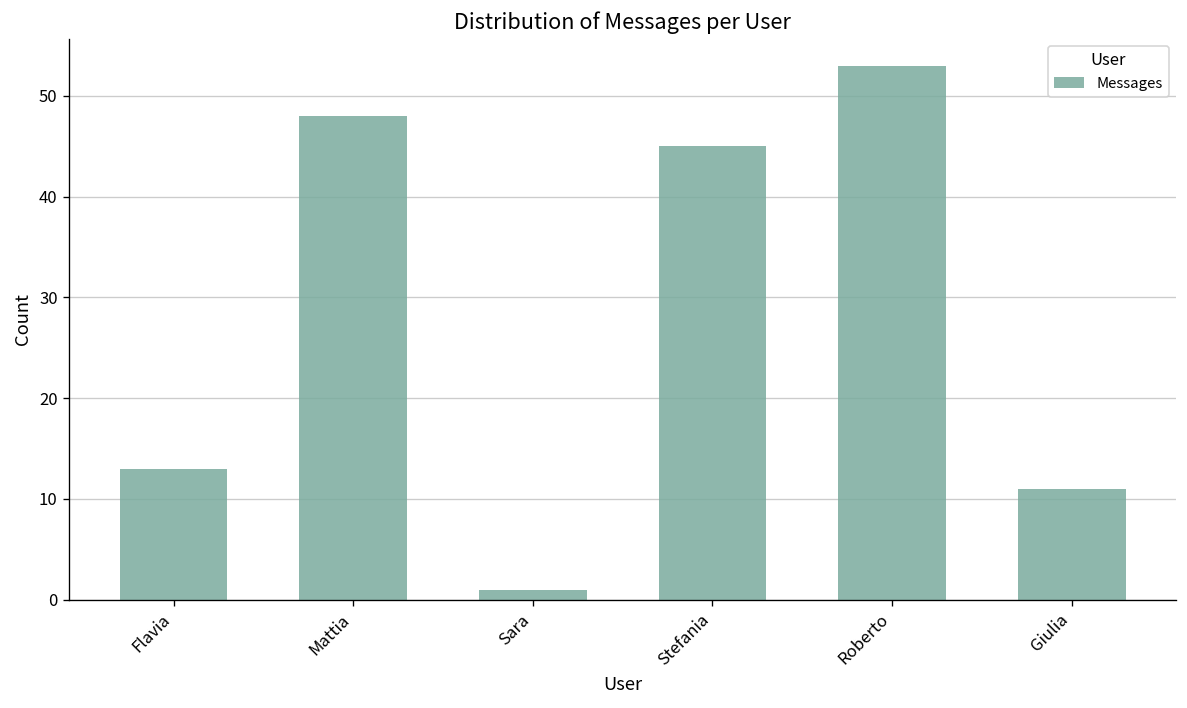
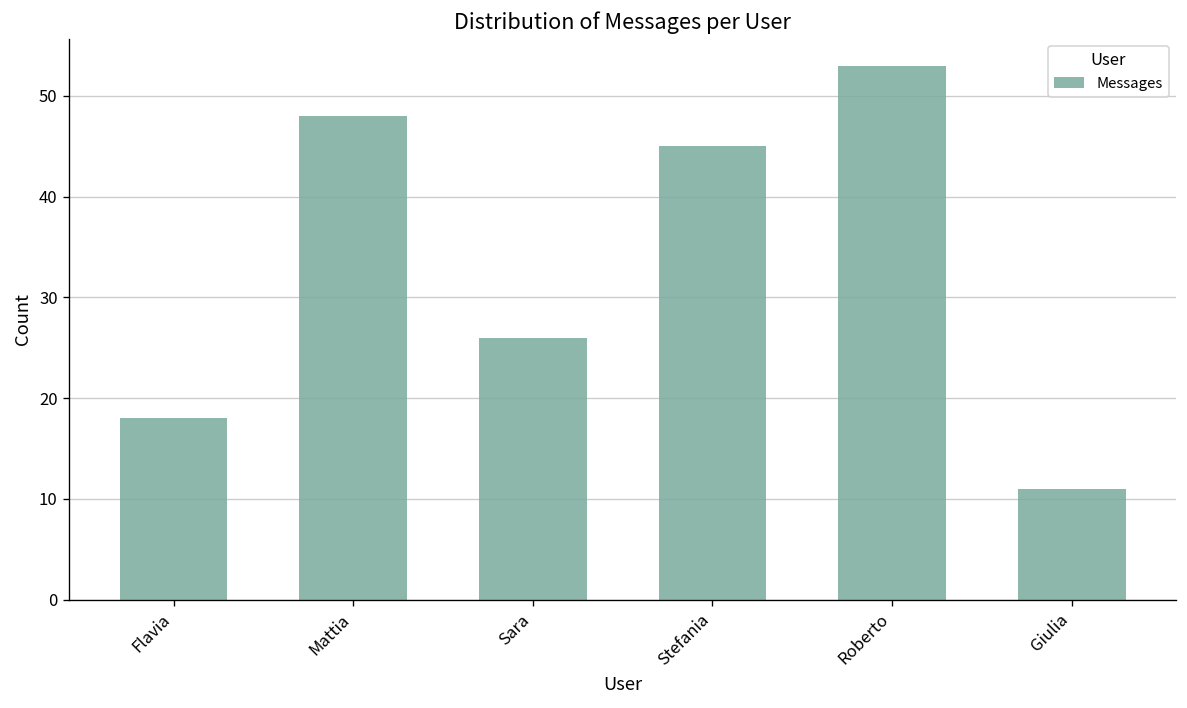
Flavia: 13 -> 18
Sara: 1 -> 26
